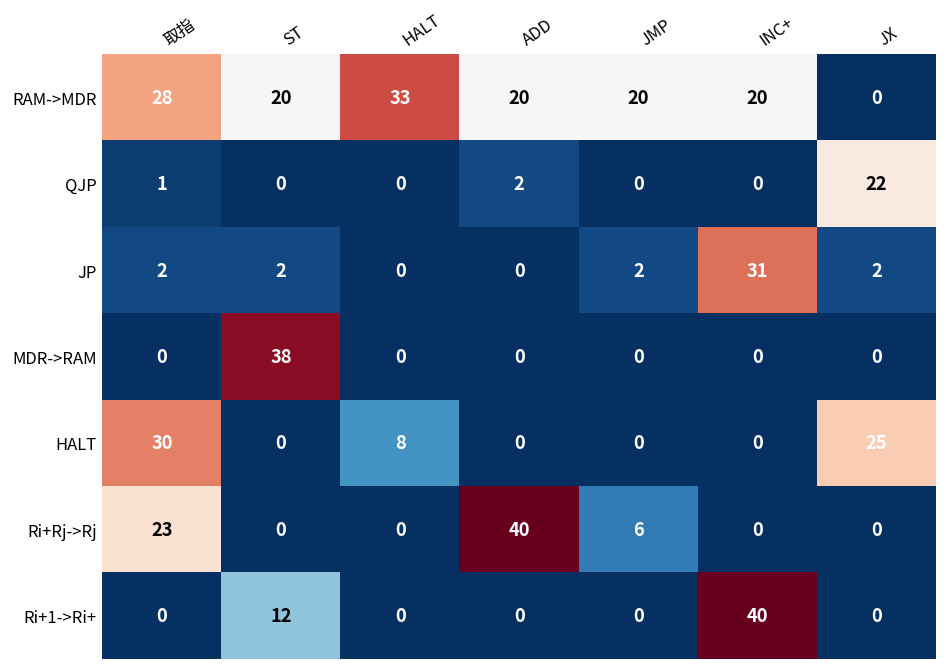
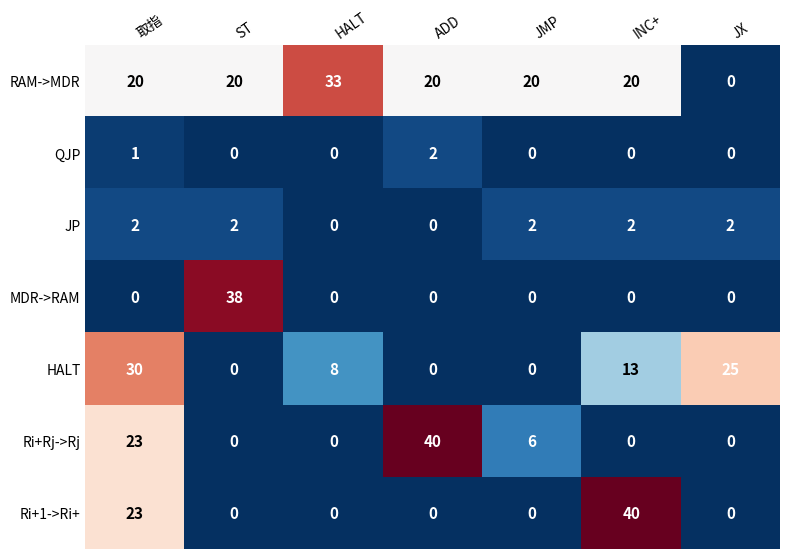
RAM->MDR, 取指: 28 -> 20
QJP, JX: 22 -> 0
JP, INC+: 31 -> 2
HALT, INC+: 0 -> 13
Ri+1->Ri+, 取指: 0 -> 23
Ri+1->Ri+, ST: 12 -> 0
